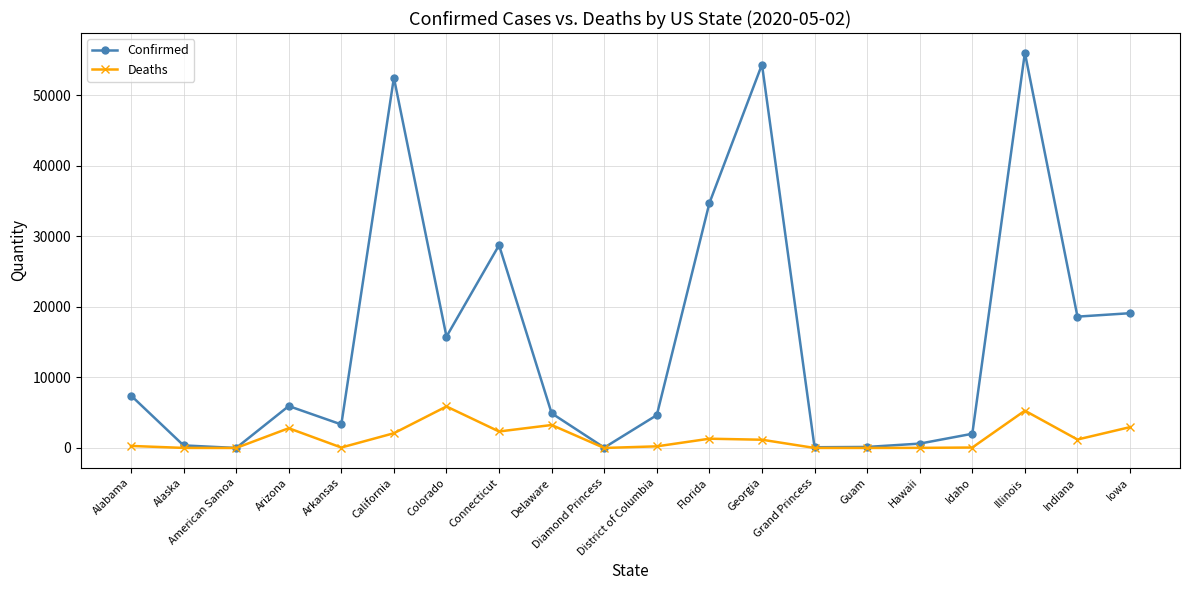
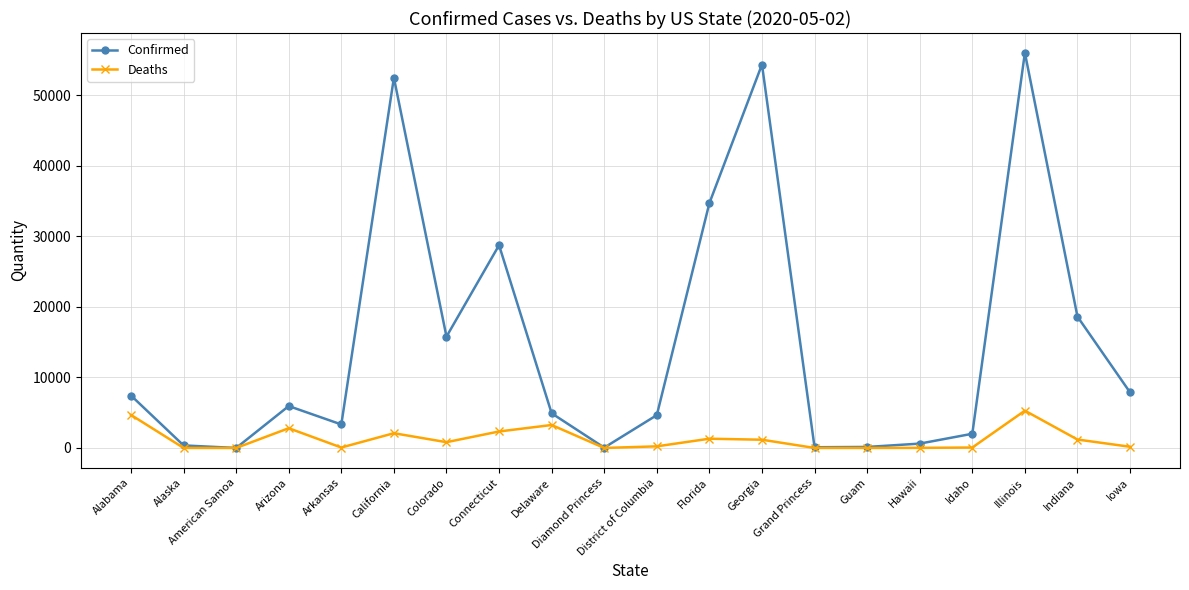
Deaths, Alabama: 0 -> 5000
Deaths, Colorado: 6000 -> 1000
Confirmed, Iowa: 19000 -> 8000
Deaths, Iowa: 3000 -> 0
